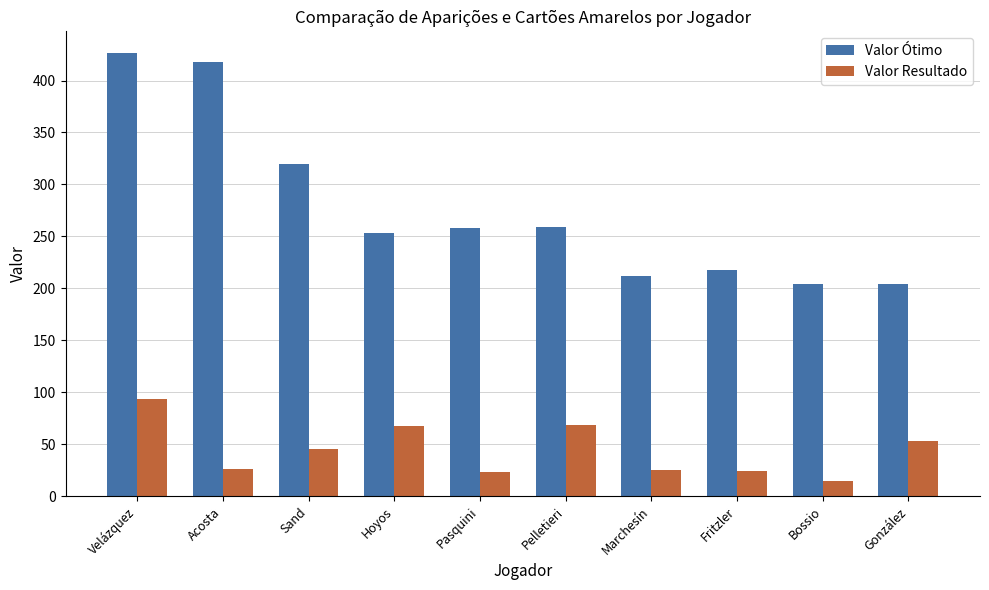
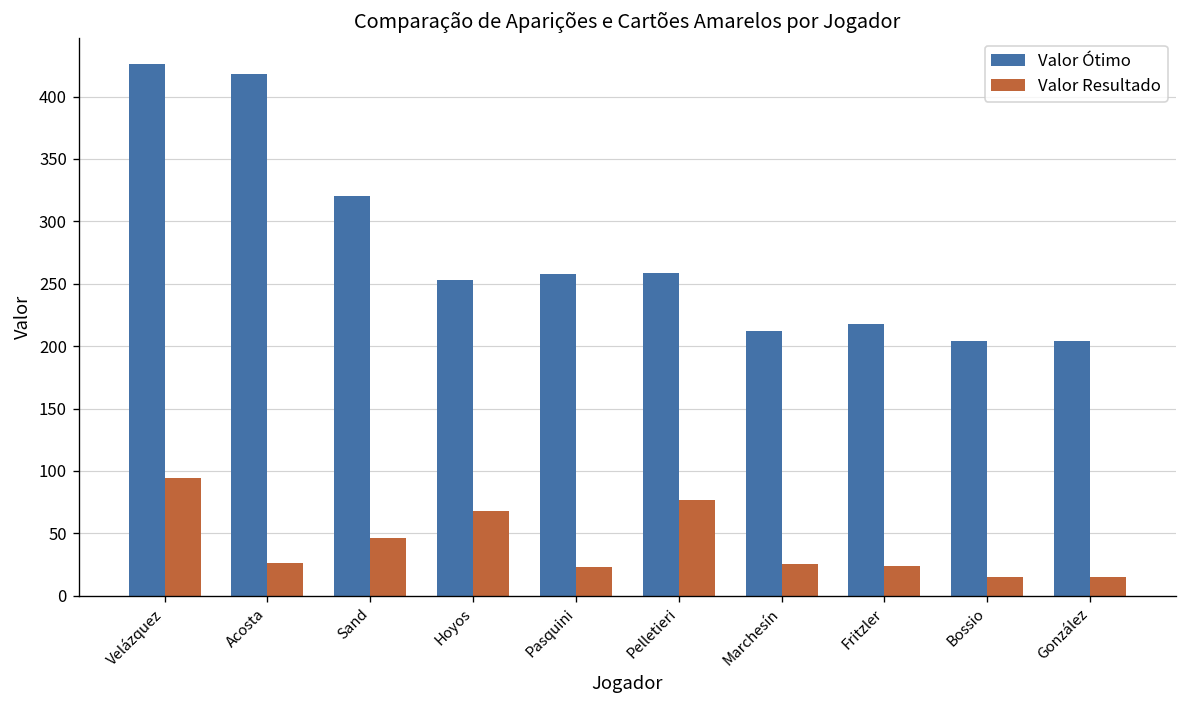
Valor Resultado, Pelletieri: 69 -> 77
Valor Resultado, González: 53 -> 15
